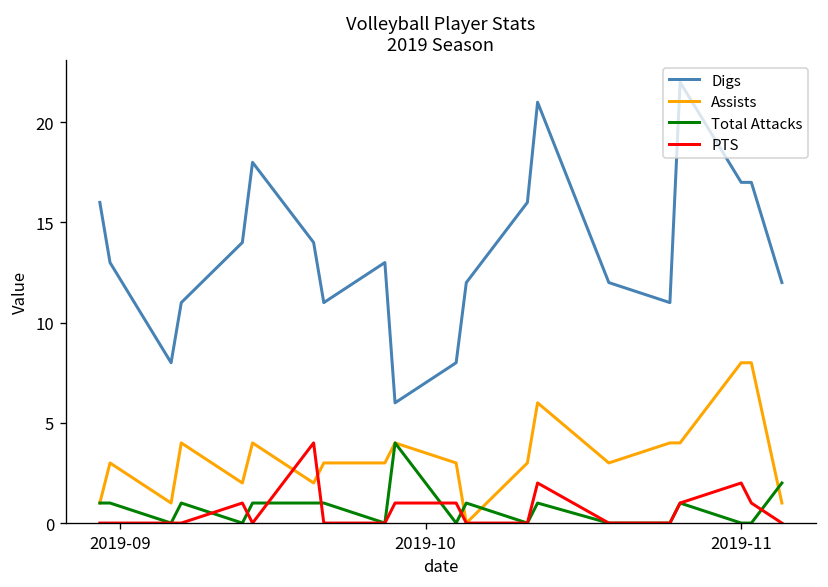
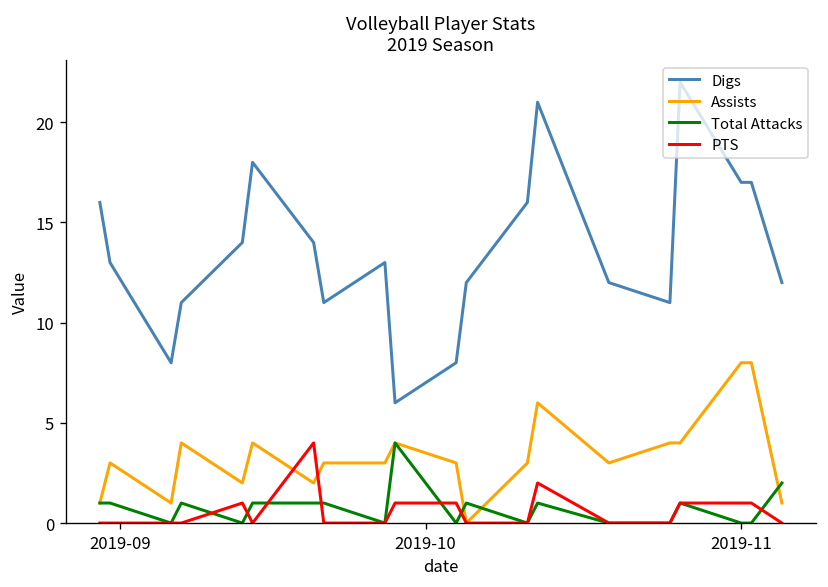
PTS, 2019-11: 2 -> 1
